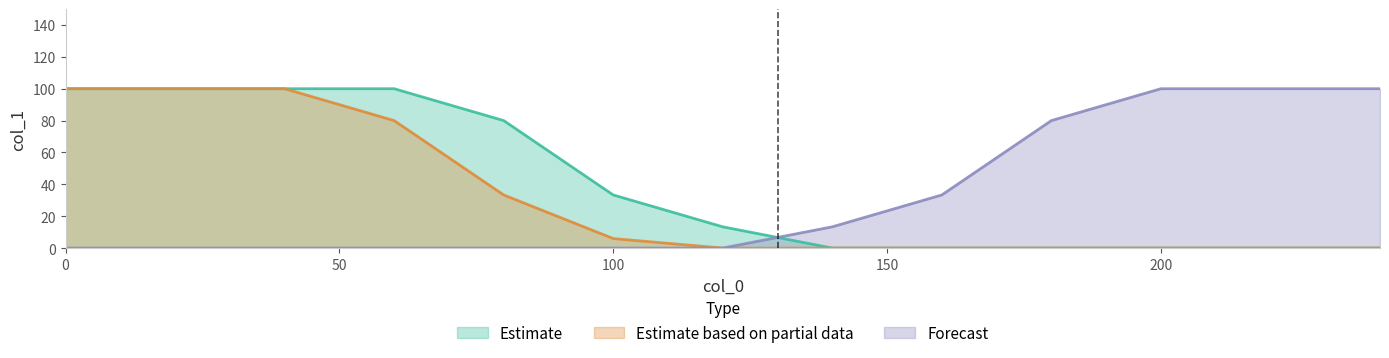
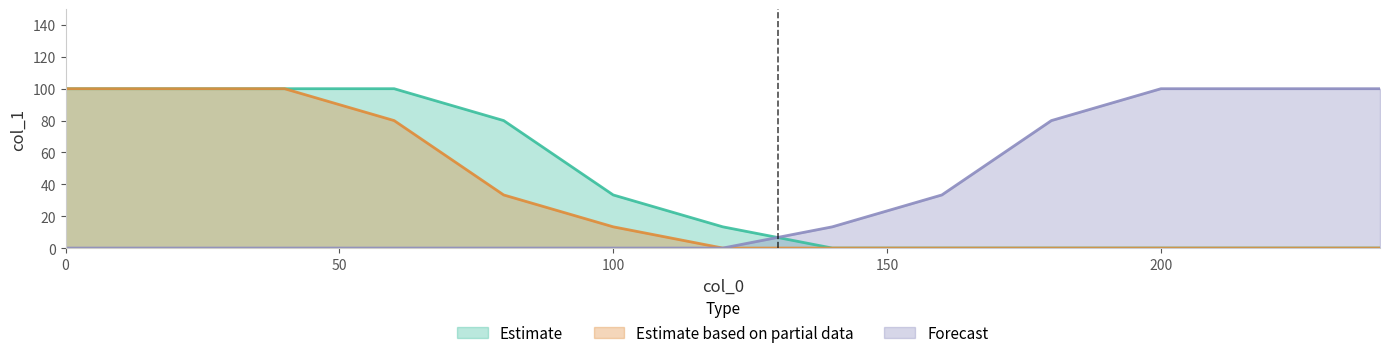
Estimate based on partial data, 100: 6 -> 13
